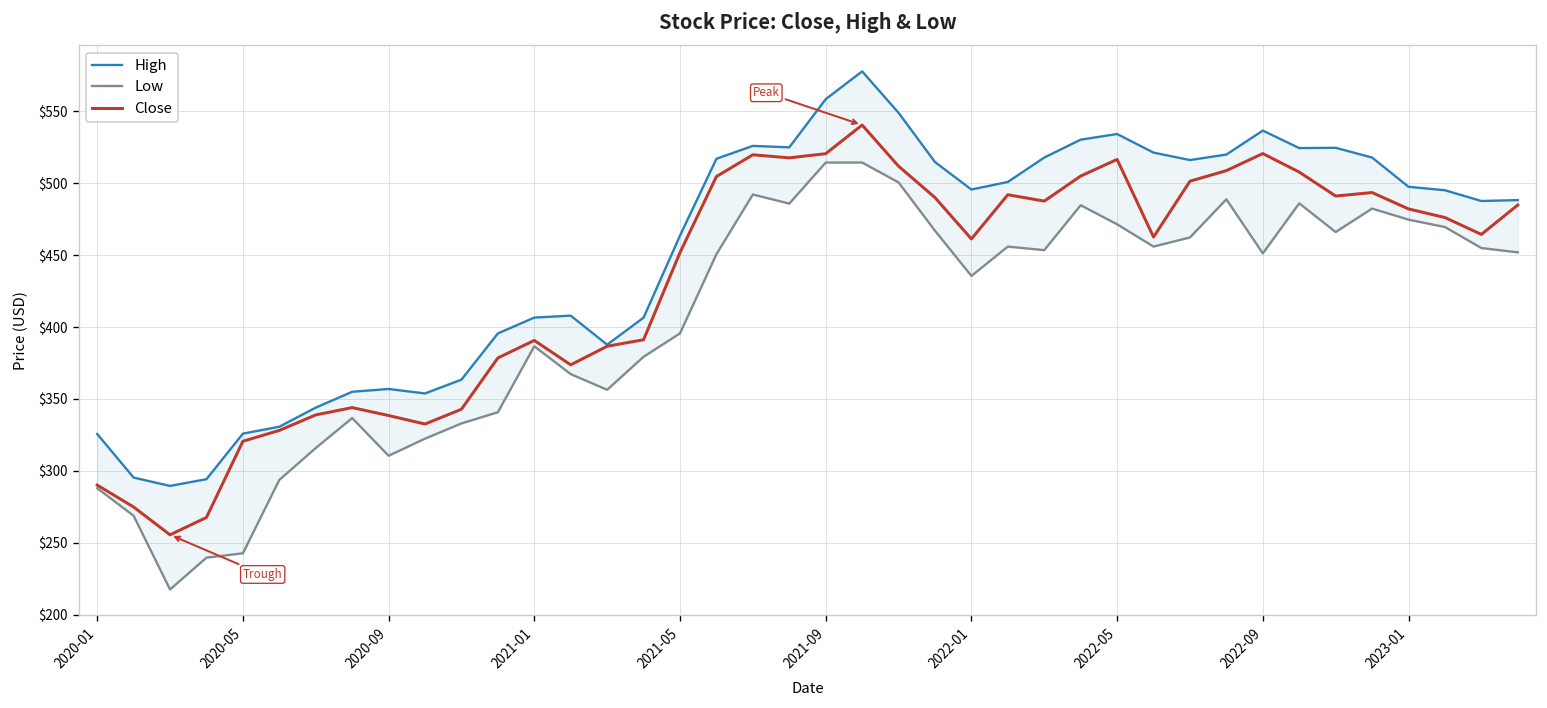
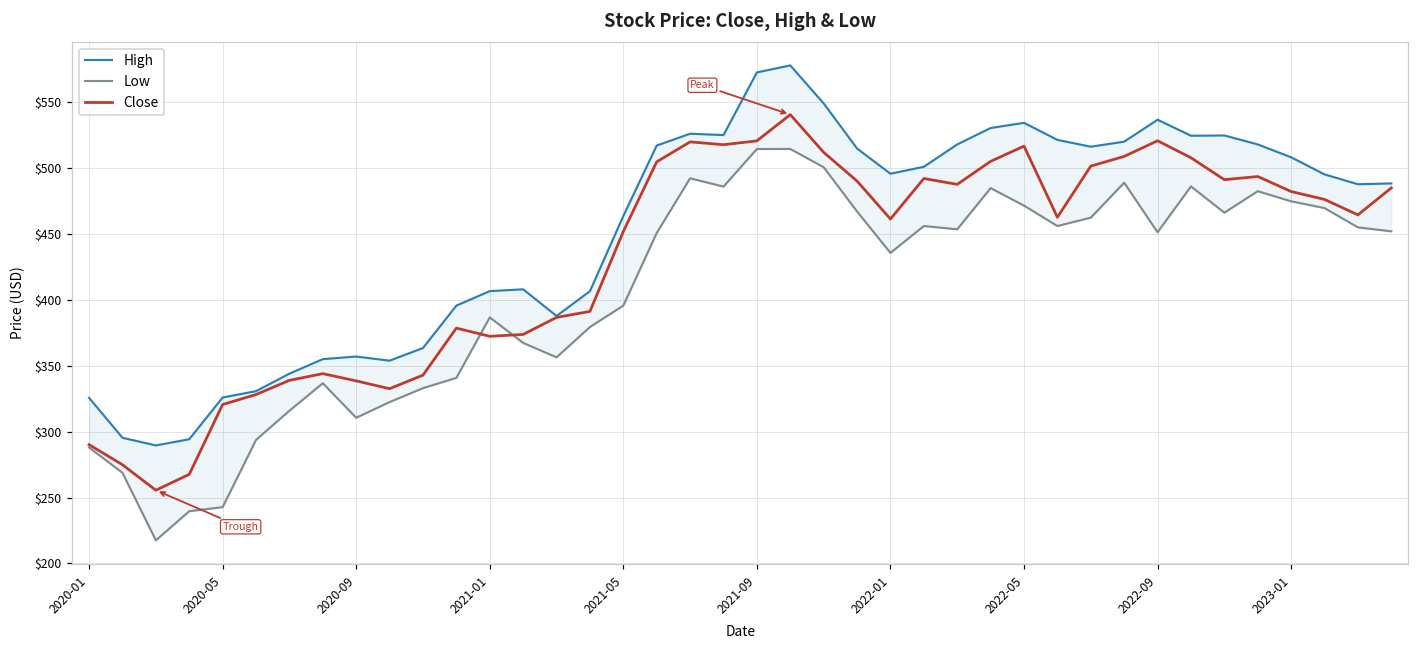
Close, 2021-01: $391 -> $372
High, 2021-09: $558 -> $572
High, 2023-01: $498 -> $508
